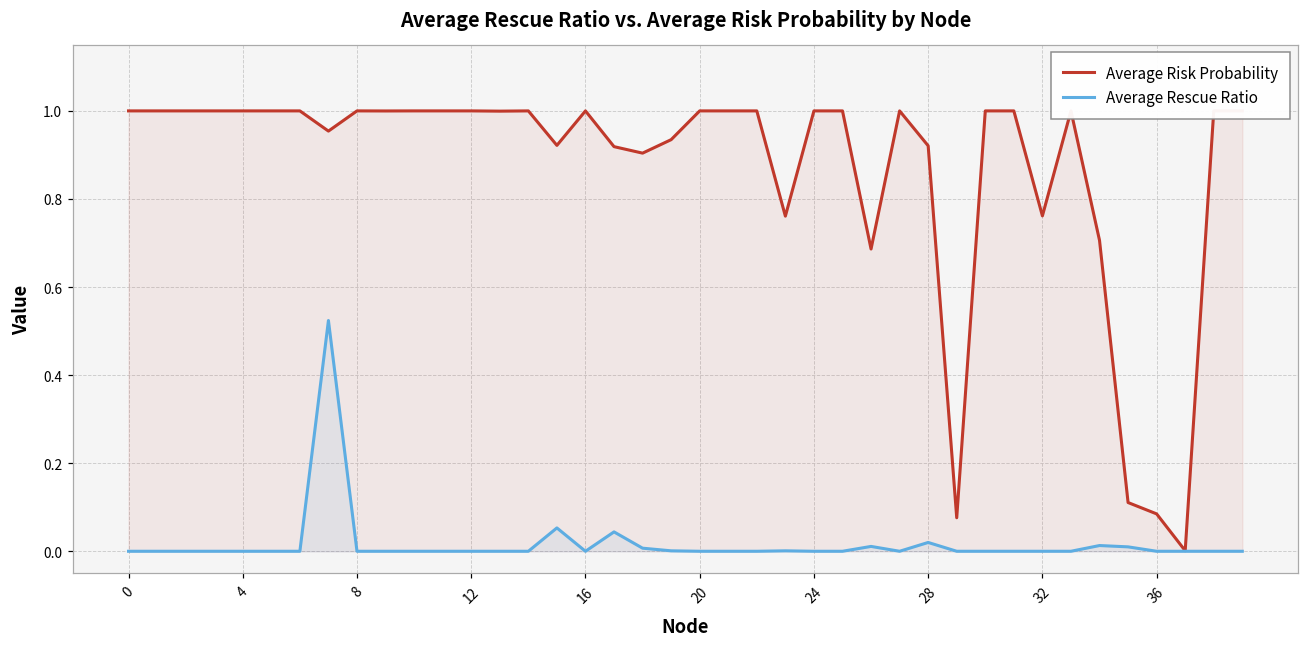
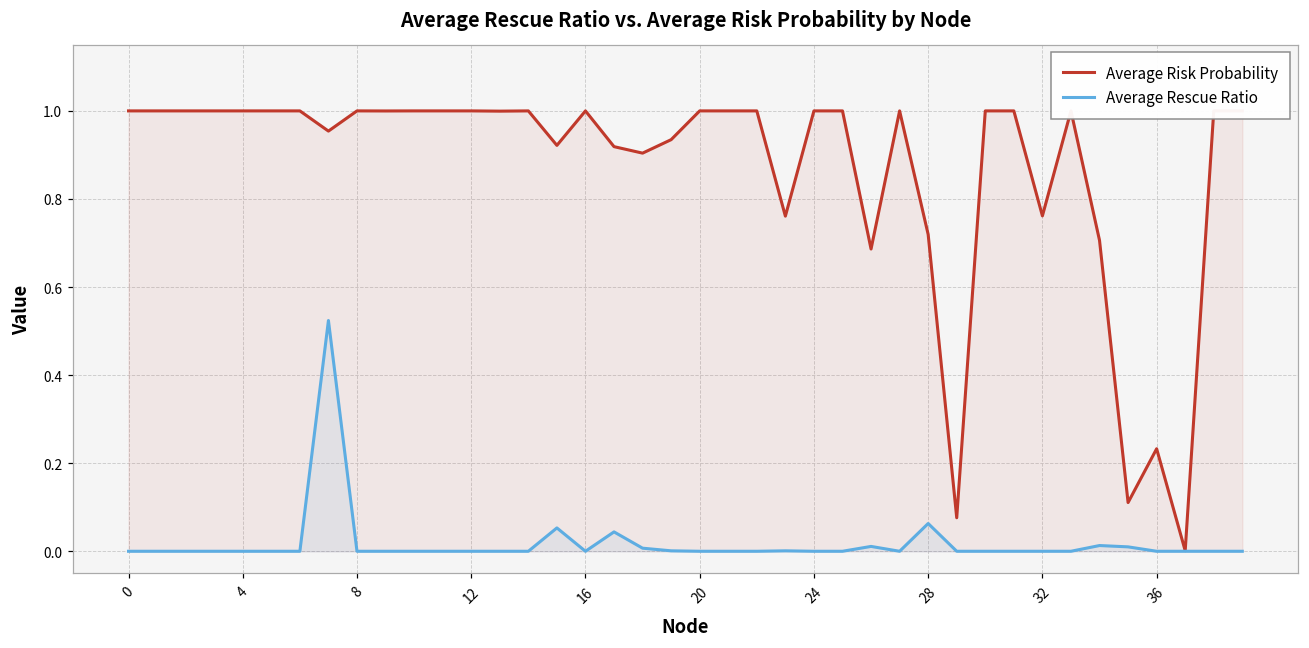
Average Risk Probability, 28: 0.92 -> 0.72
Average Rescue Ratio, 28: 0.02 -> 0.06
Average Risk Probability, 36: 0.08 -> 0.23
